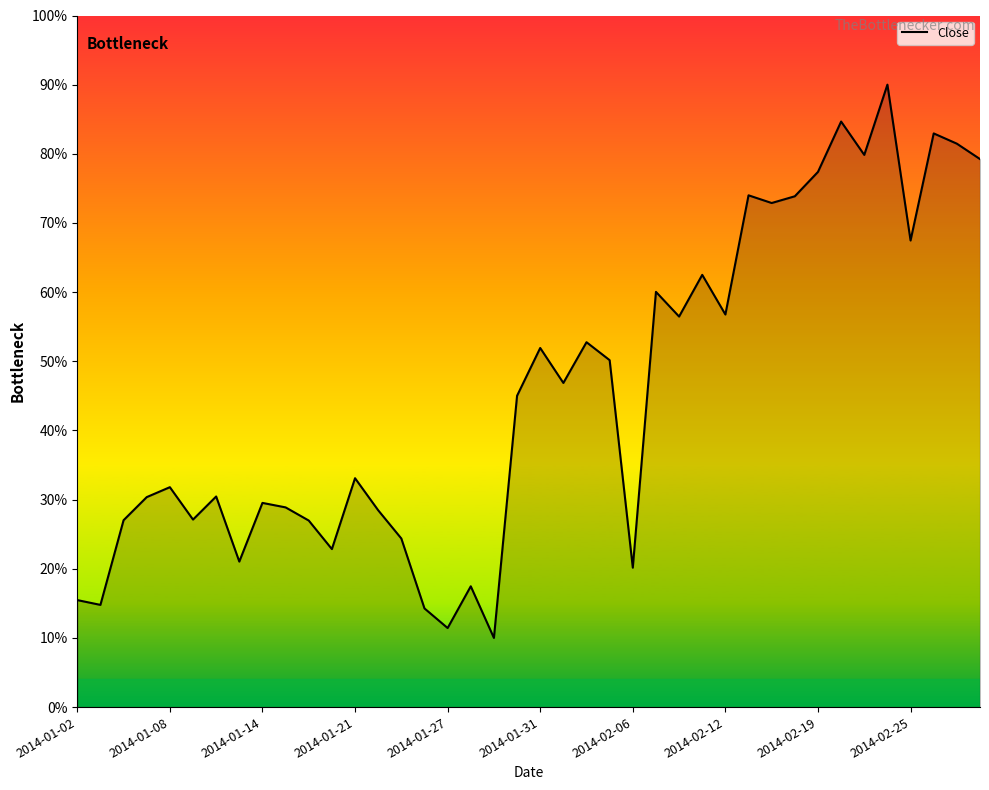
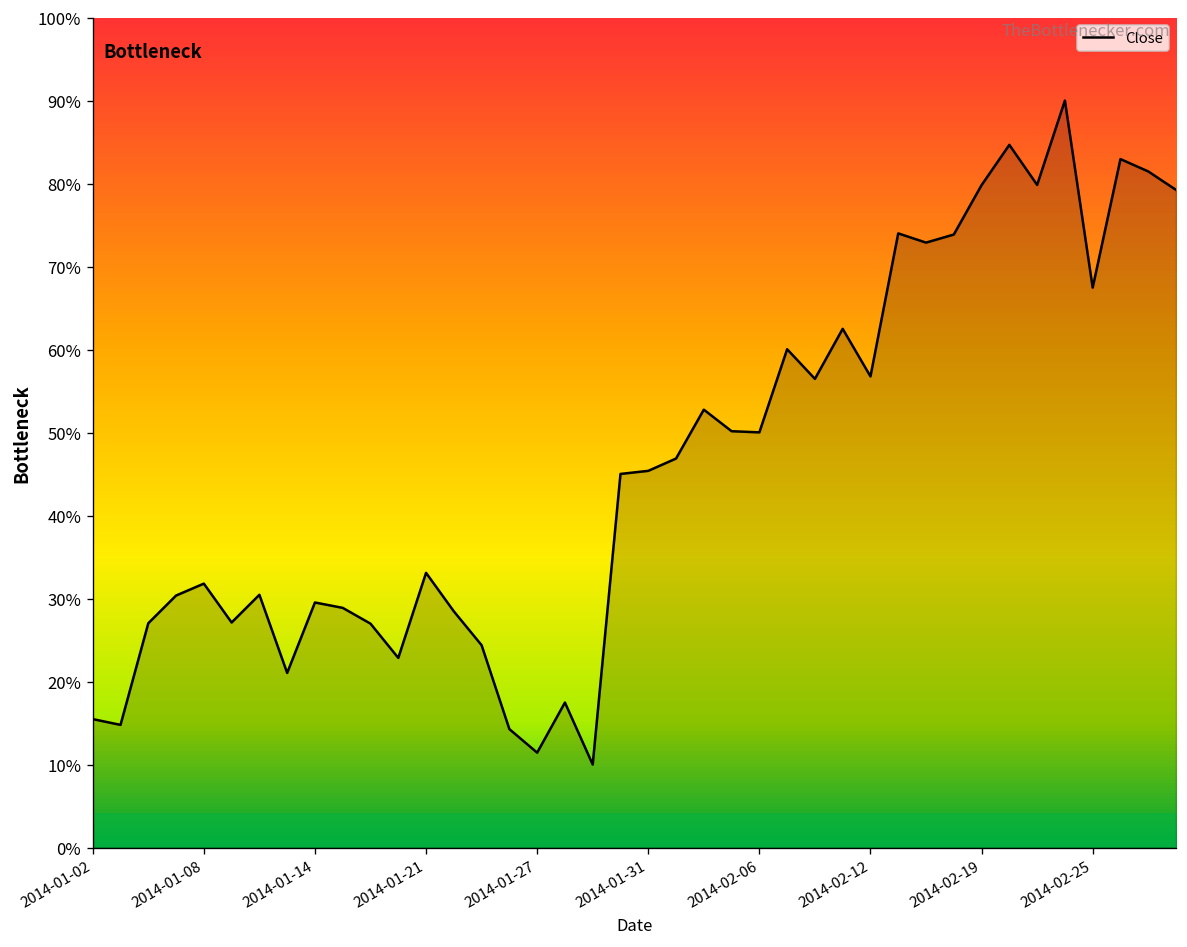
2014-01-31: 52% -> 45%
2014-02-06: 20% -> 50%
2014-02-19: 77% -> 80%
